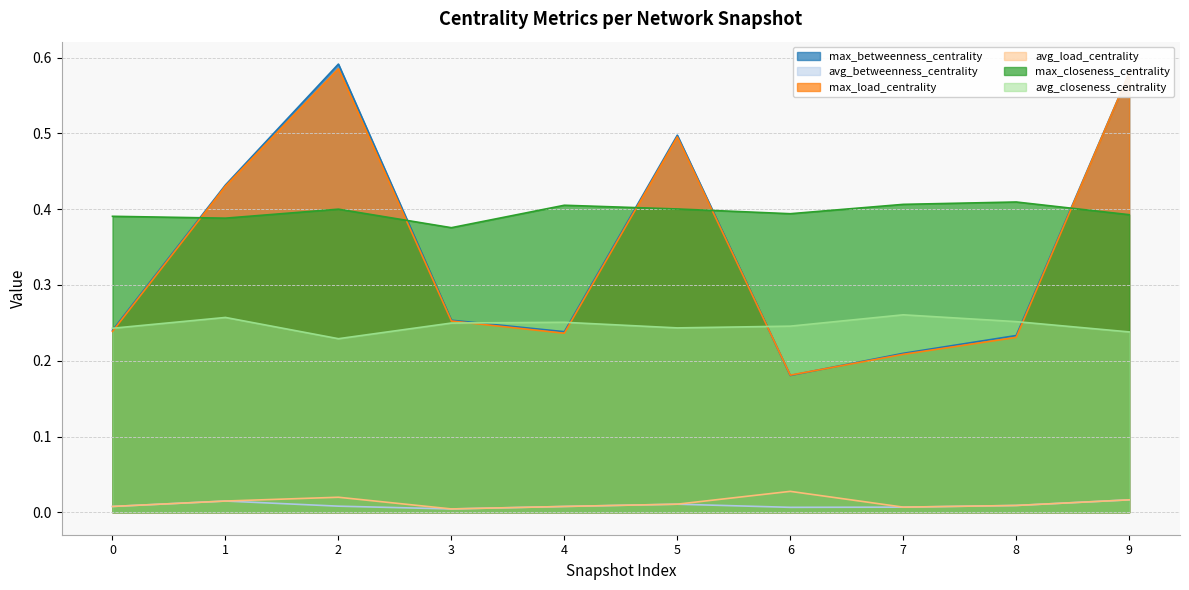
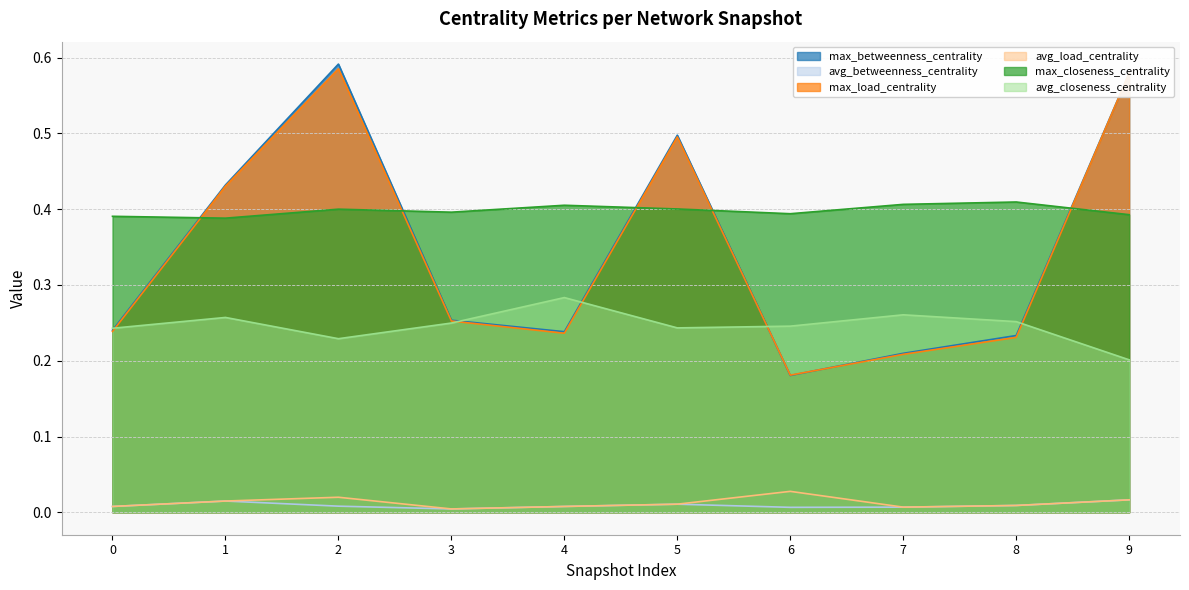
max_closeness_centrality, 3: 0.38 -> 0.40
avg_closeness_centrality, 4: 0.25 -> 0.28
avg_closeness_centrality, 9: 0.24 -> 0.20
